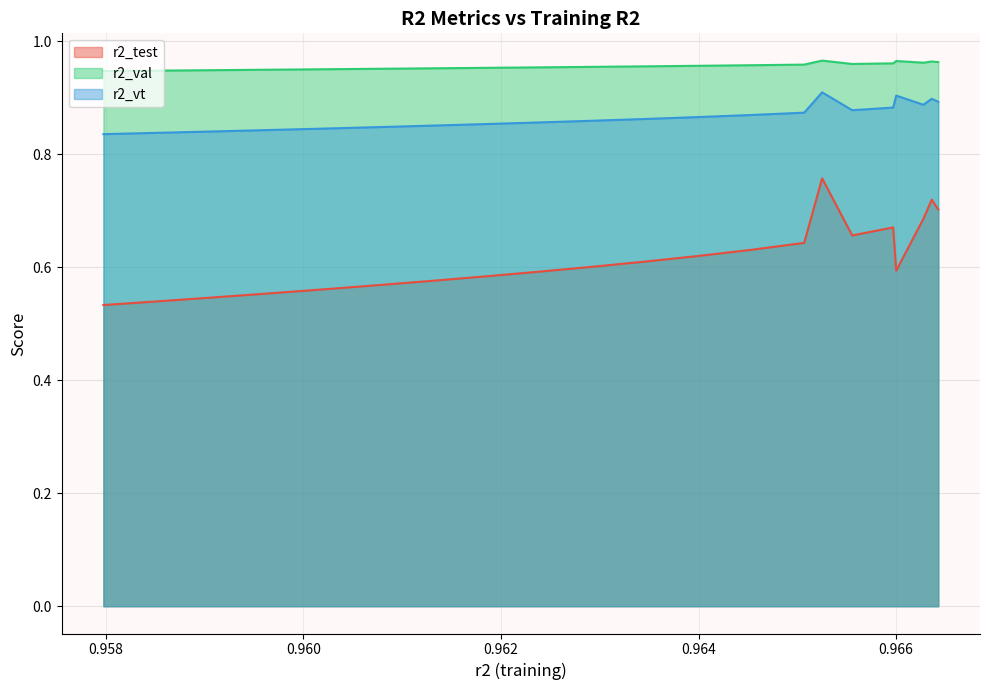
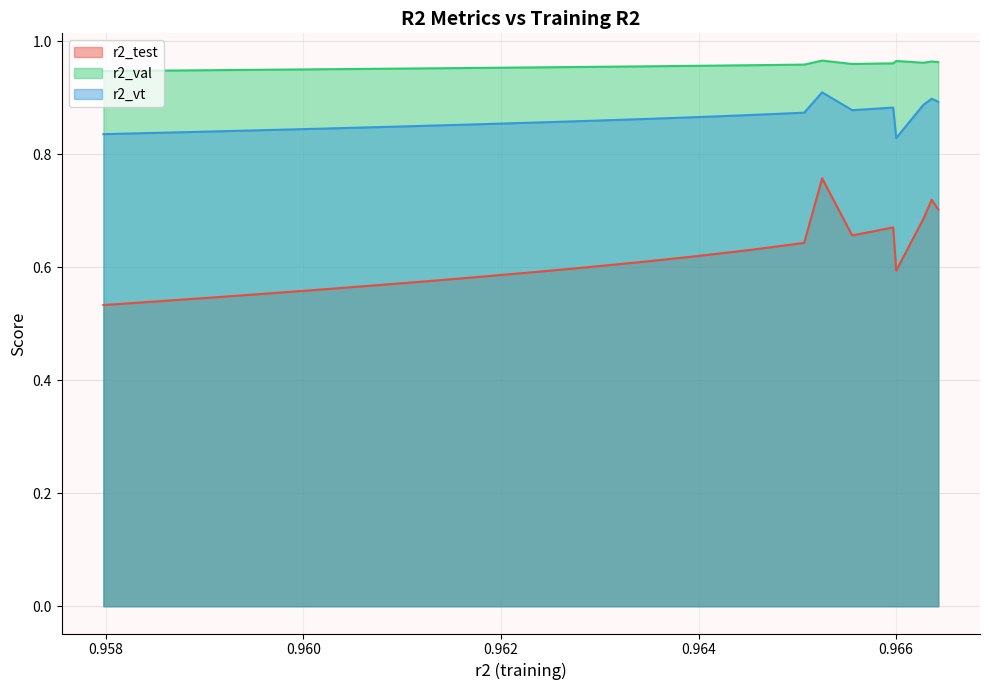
r2_vt, 0.966: 0.90 -> 0.83
